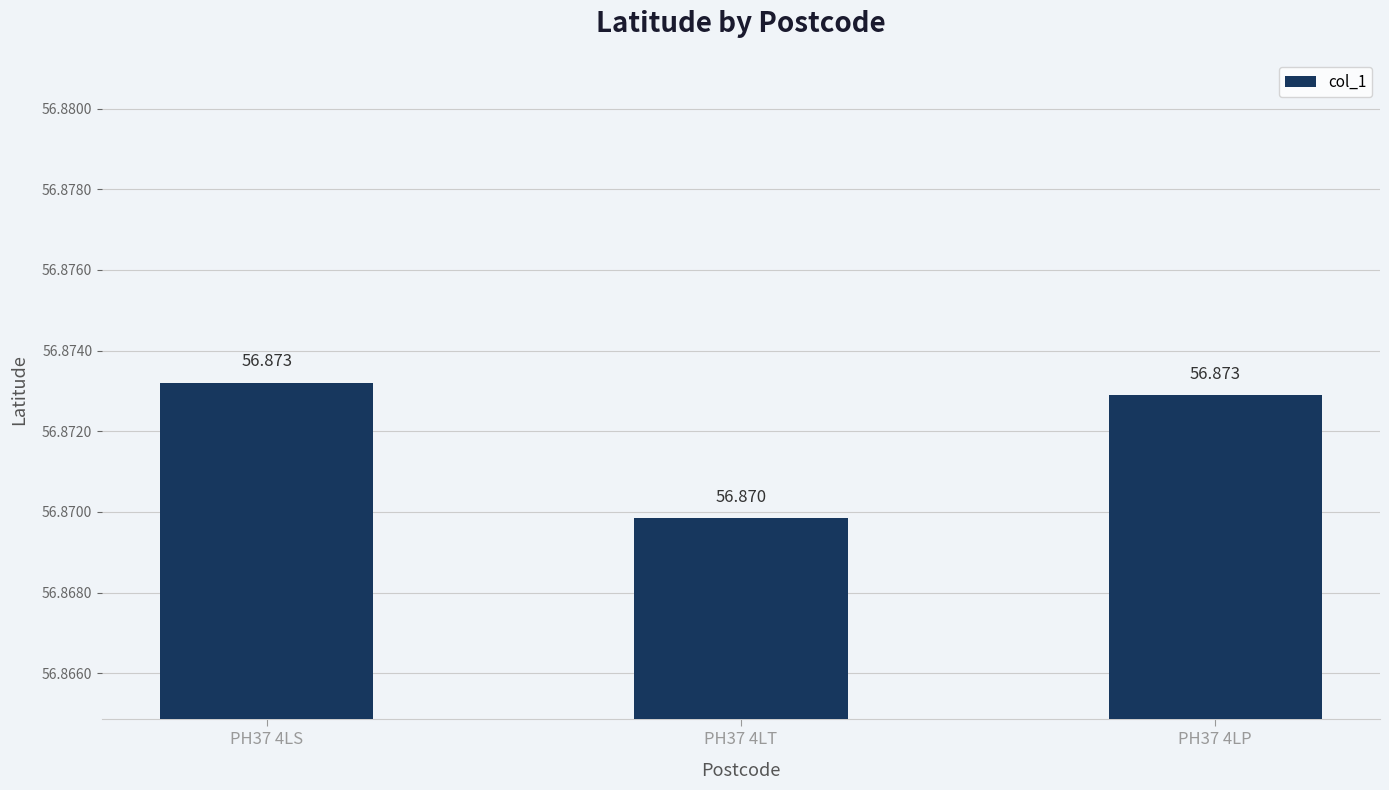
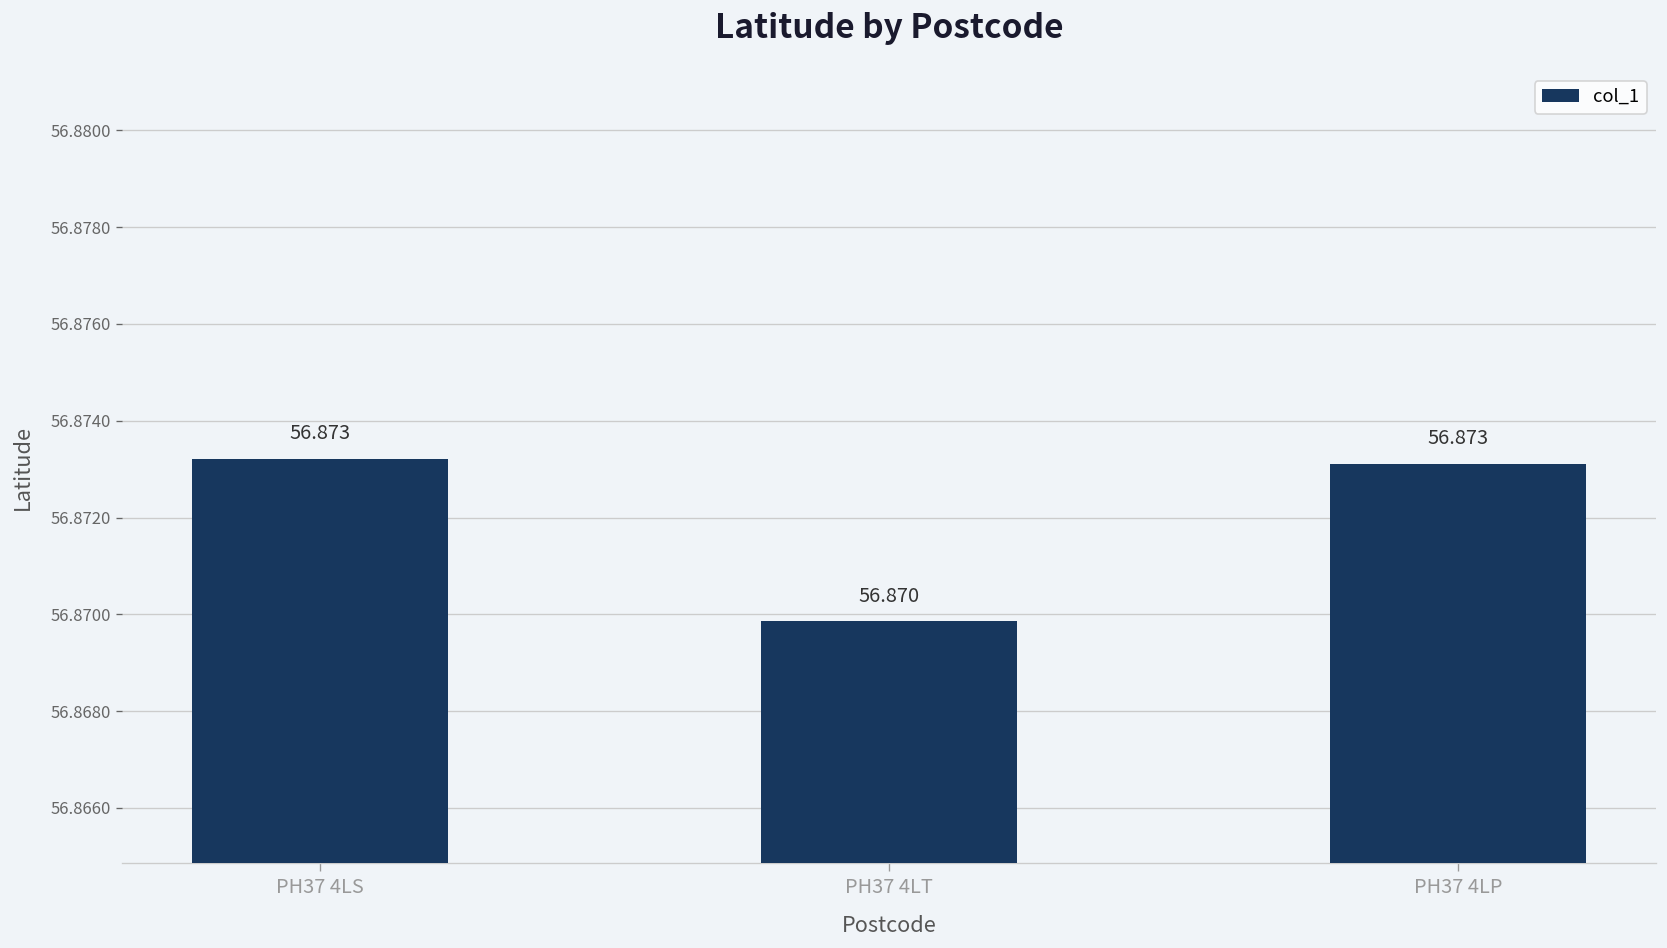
PH37 4LP: 56.8729 -> 56.8731
